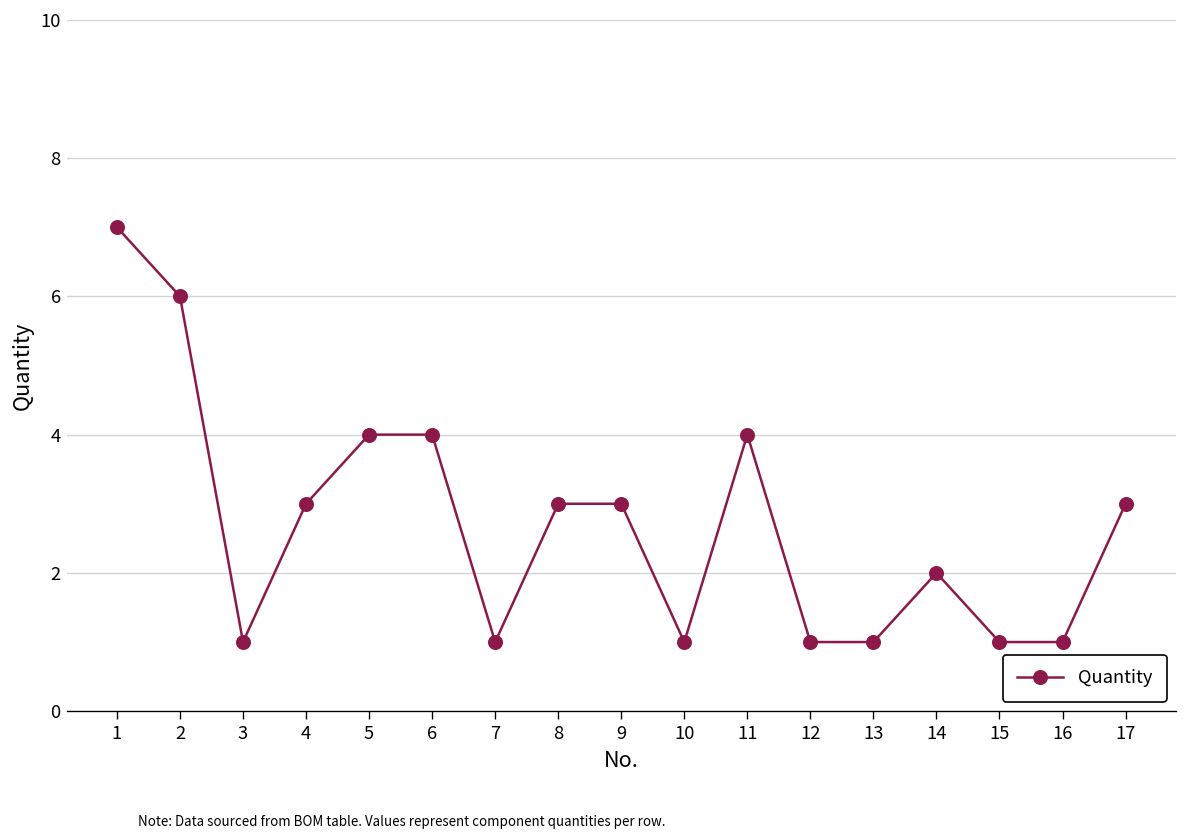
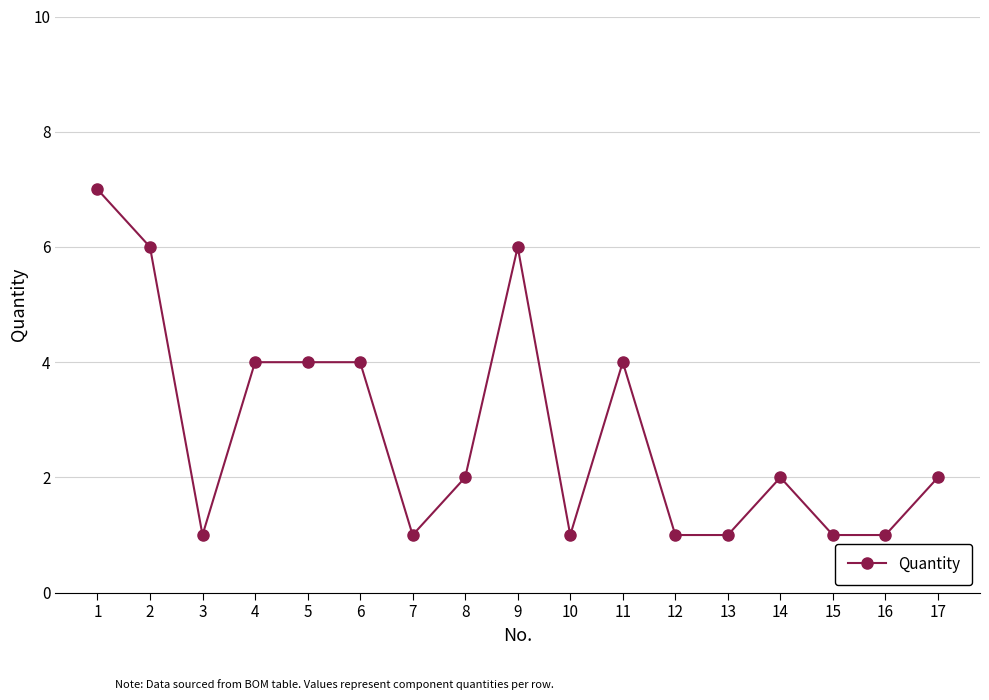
4: 3 -> 4
8: 3 -> 2
9: 3 -> 6
17: 3 -> 2
